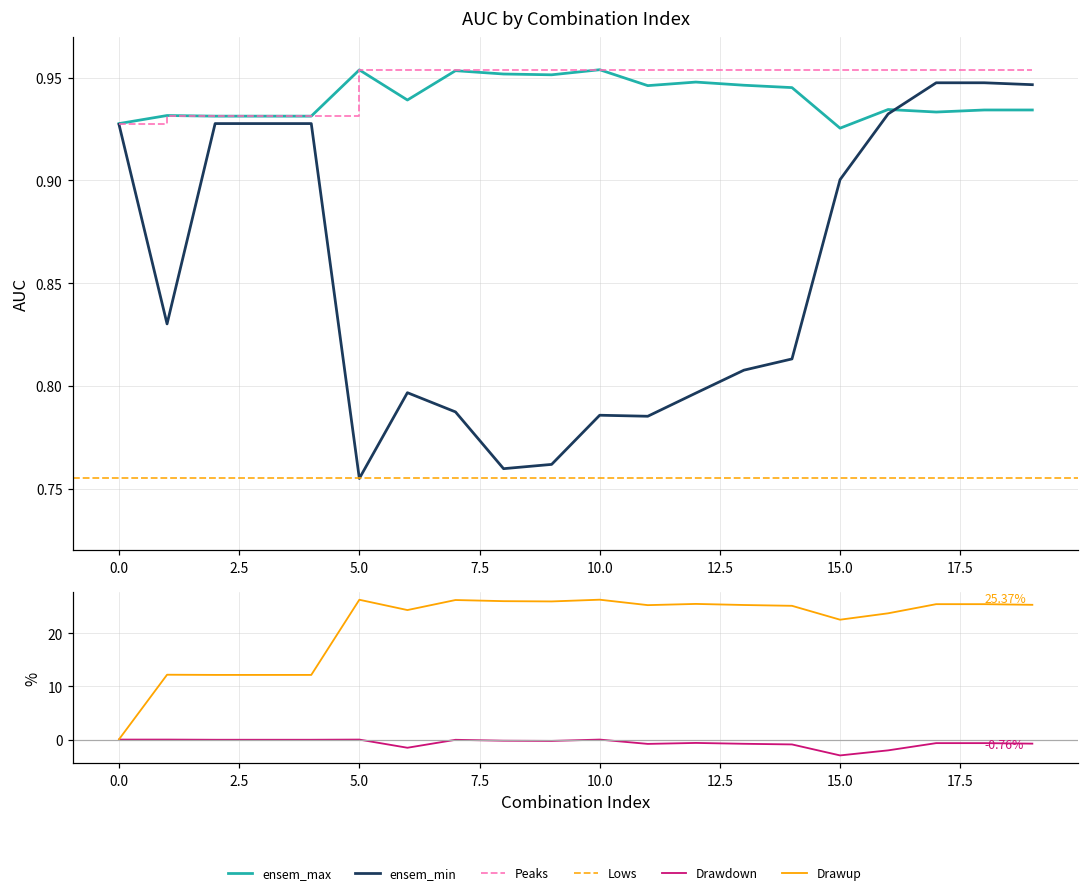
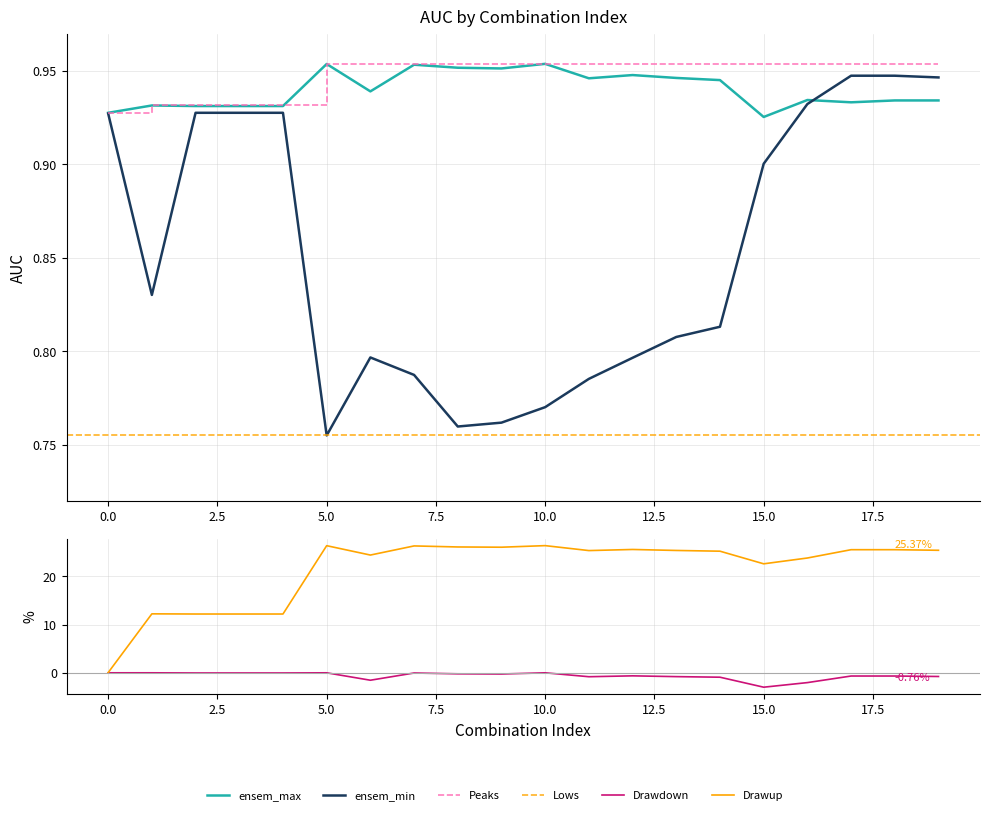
AUC by Combination Index, ensem_min, 10.0: 0.786 -> 0.770
